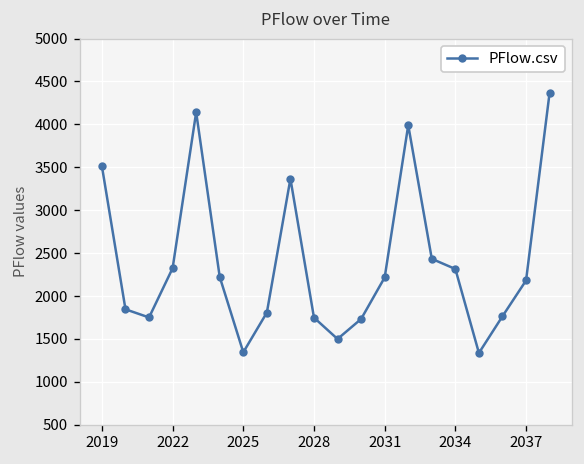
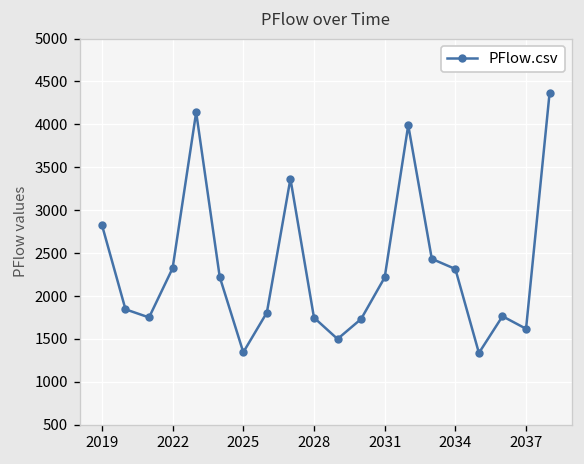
2019: 3500 -> 2800
2037: 2200 -> 1600
